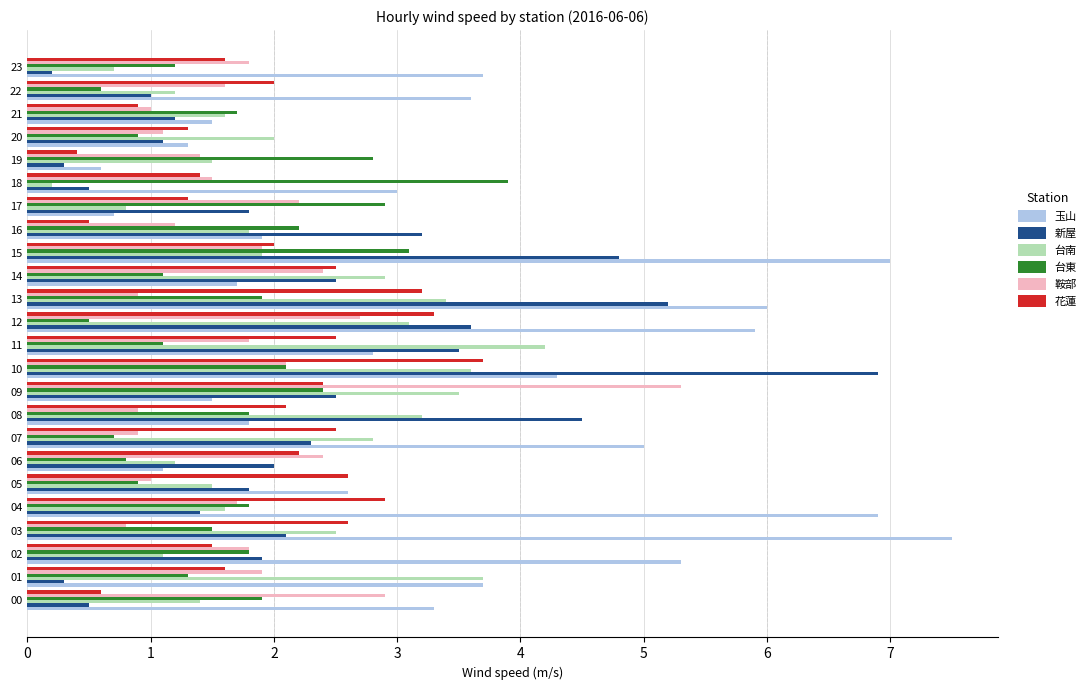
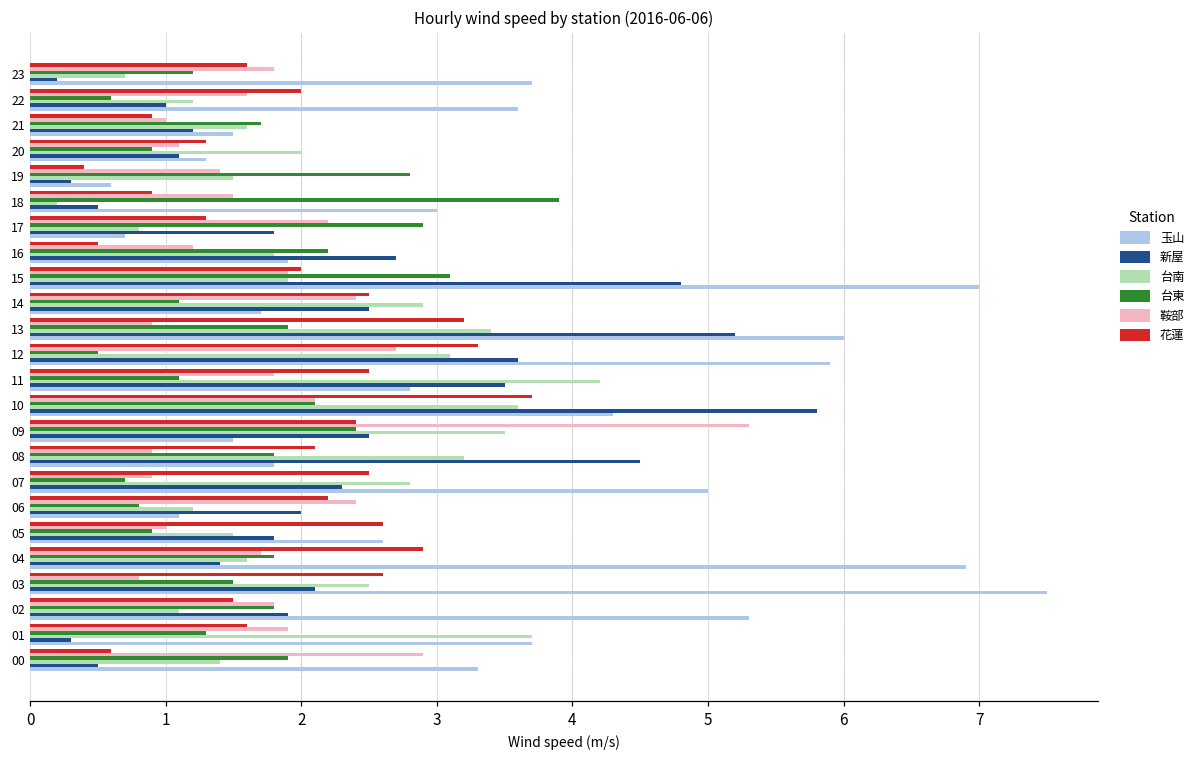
花蓮, 18: 1.4 -> 0.9
新屋, 16: 3.2 -> 2.7
新屋, 10: 6.9 -> 5.8
